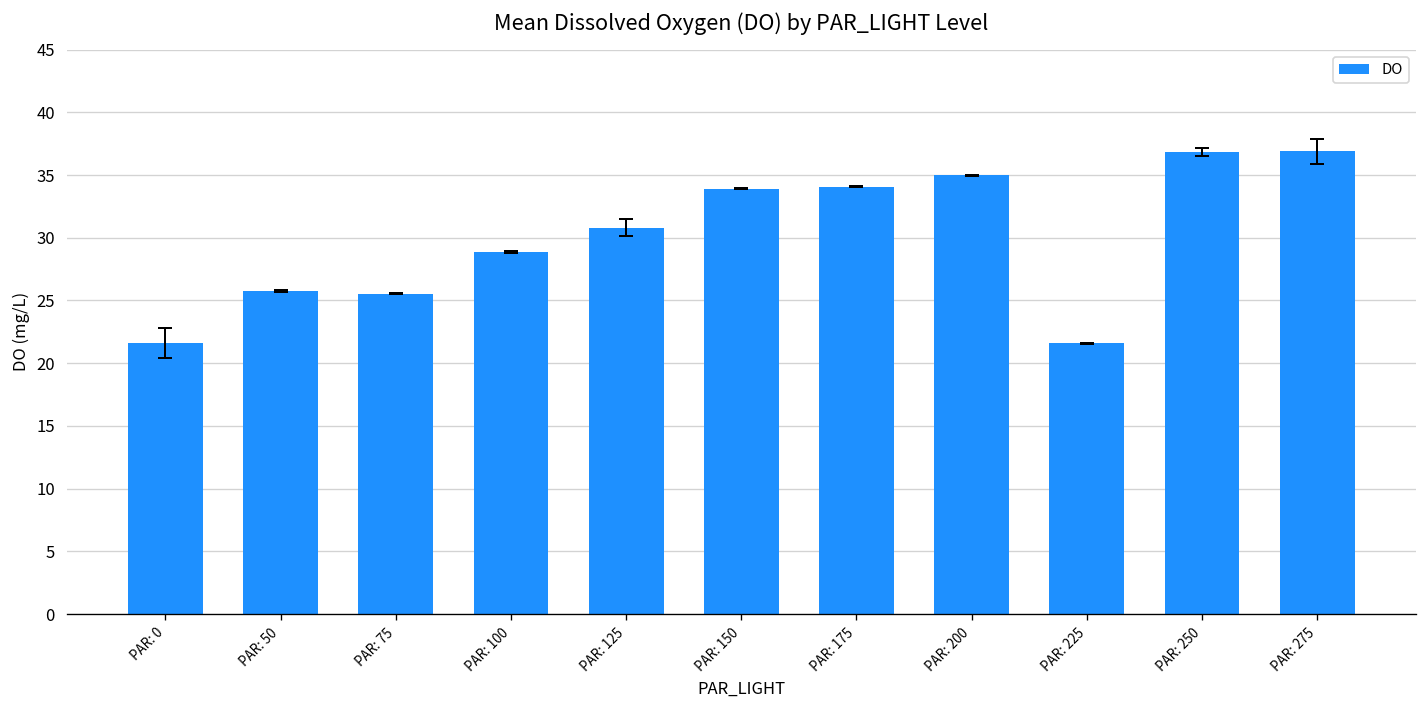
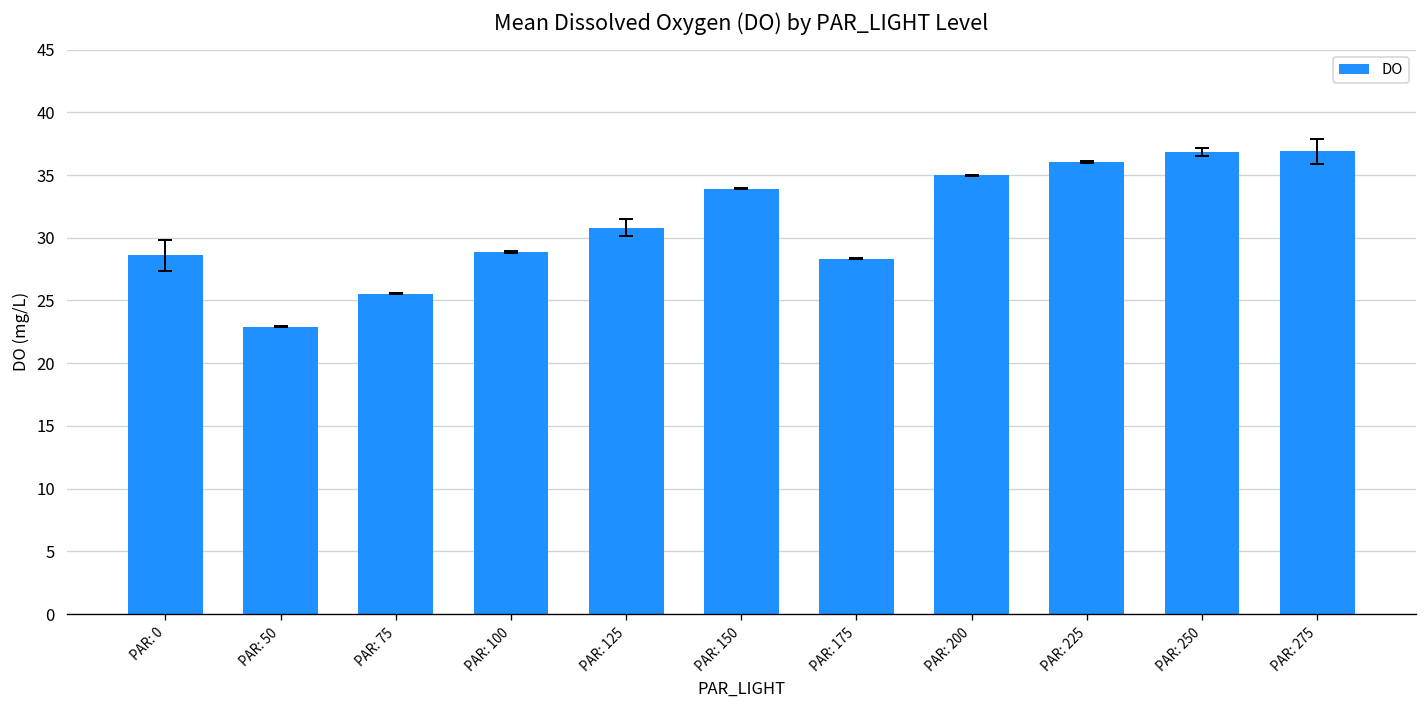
DO, PAR: 0: 21.6 -> 28.6
DO, PAR: 50: 25.8 -> 22.9
DO, PAR: 175: 34.1 -> 28.3
DO, PAR: 225: 21.6 -> 36.0
